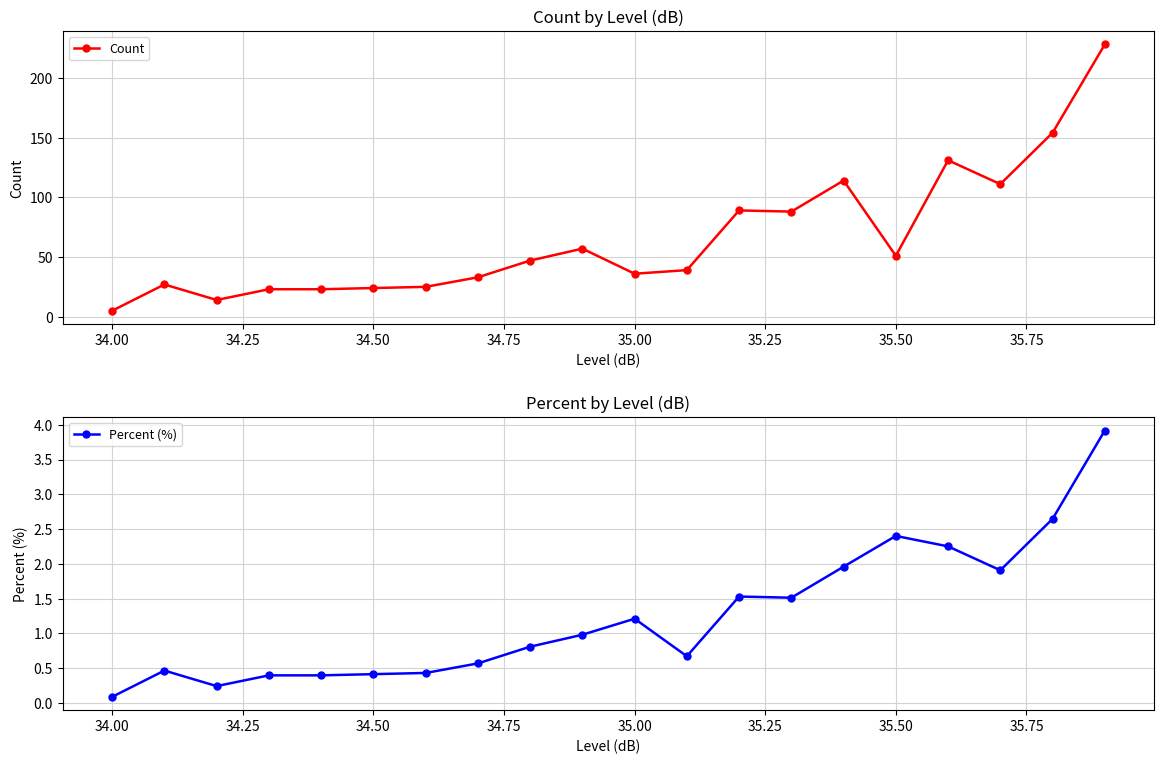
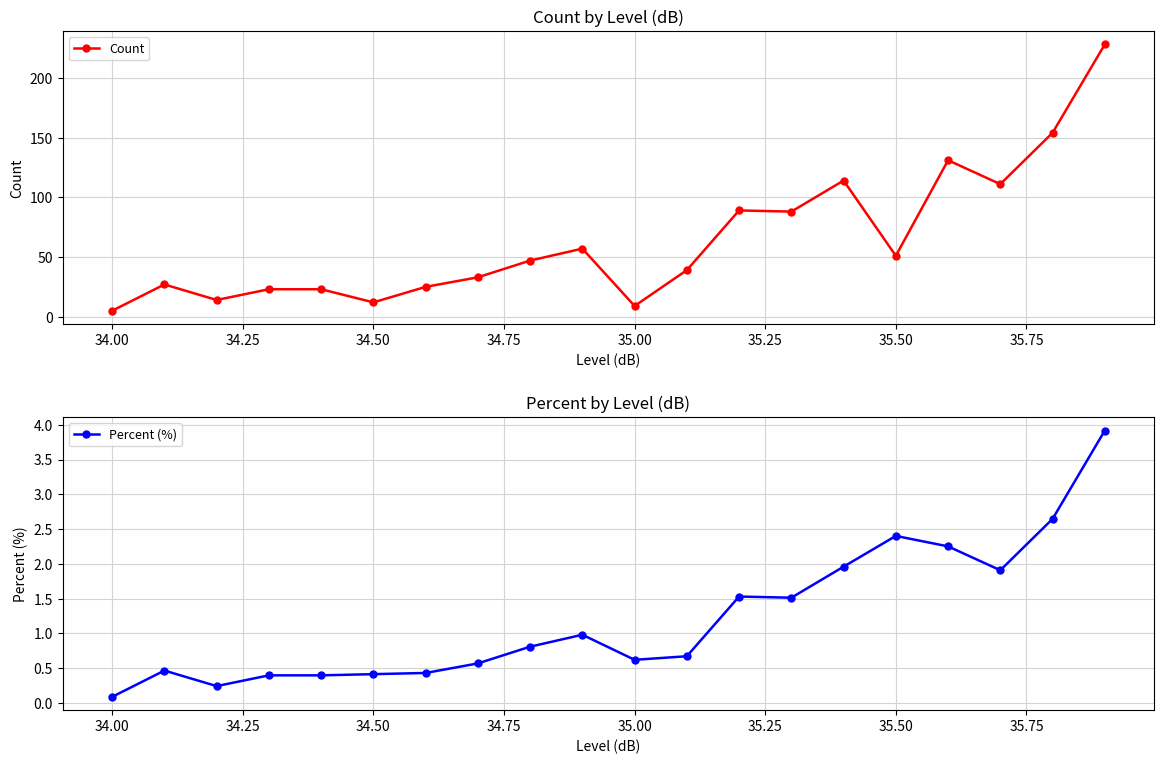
Count by Level (dB), 34.50: 24 -> 12
Count by Level (dB), 35.00: 36 -> 9
Percent by Level (dB), 35.00: 1.2 -> 0.6
